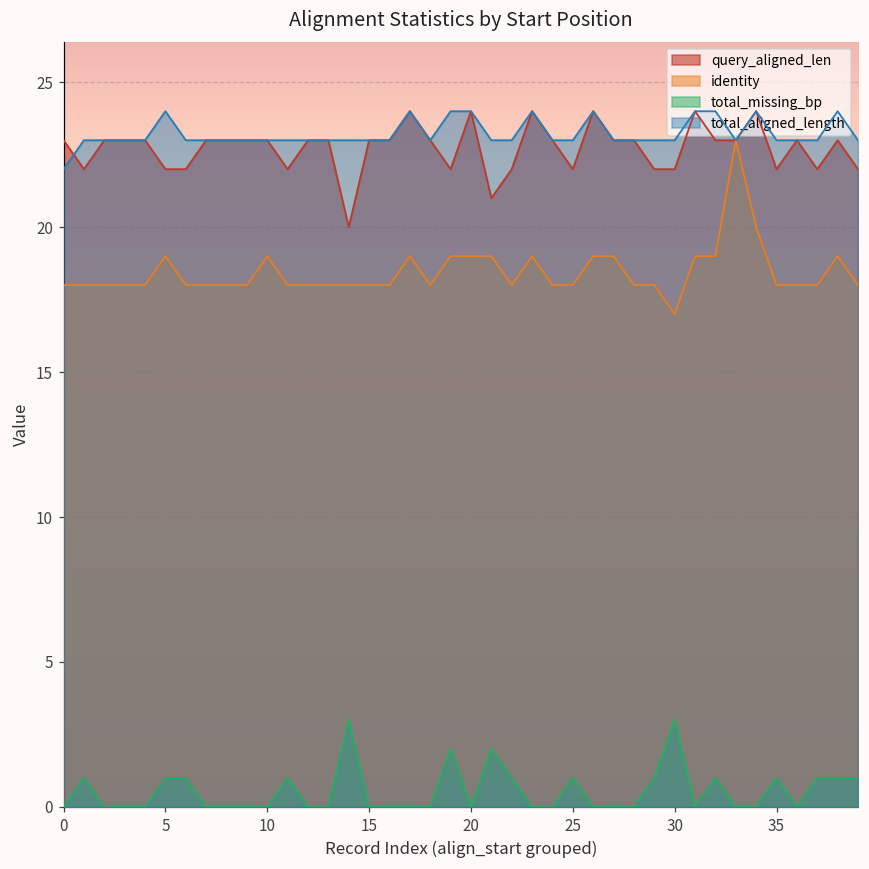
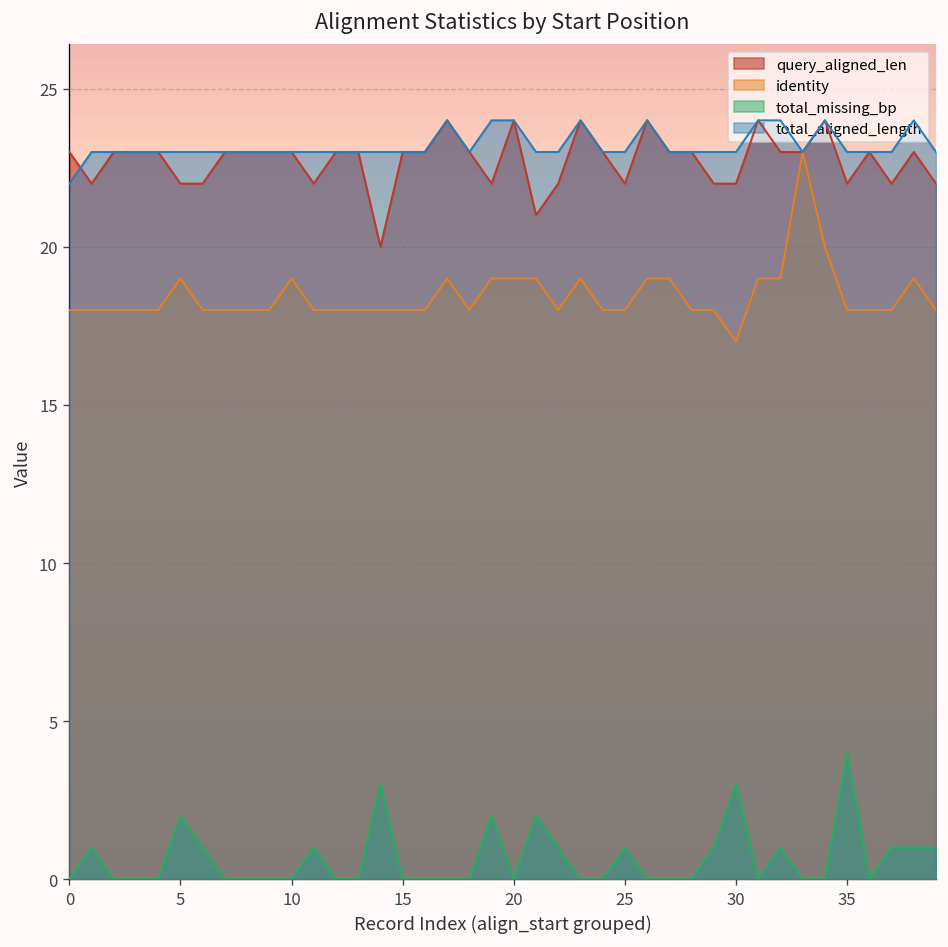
total_missing_bp, 5: 1 -> 2
total_aligned_length, 5: 24 -> 23
total_missing_bp, 35: 1 -> 4
